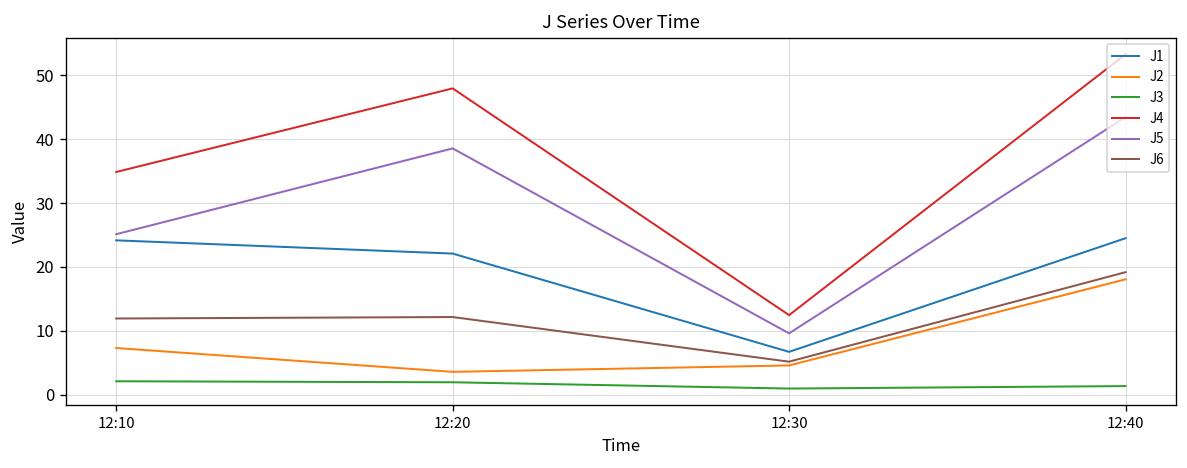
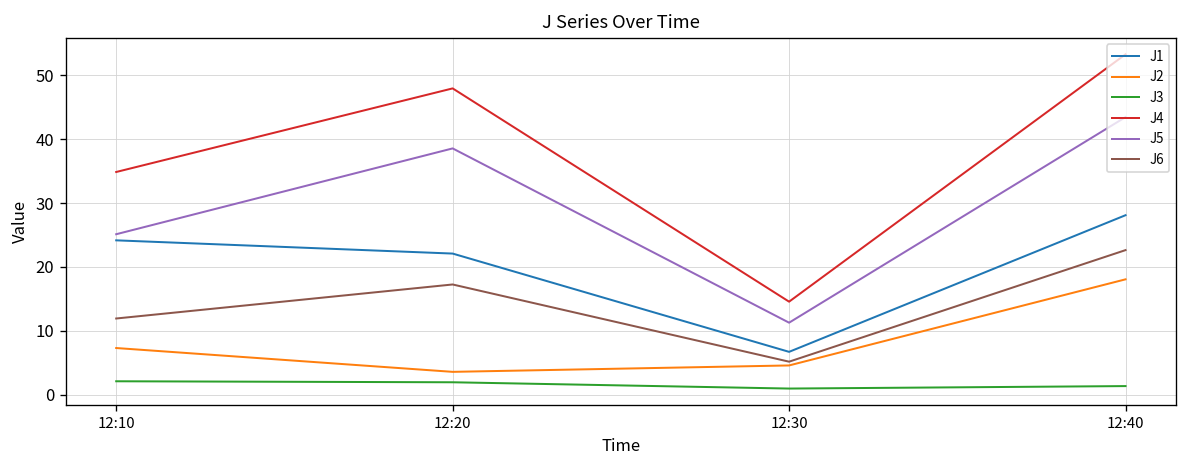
J6, 12:20: 12 -> 17
J4, 12:30: 12 -> 15
J5, 12:30: 10 -> 11
J1, 12:40: 25 -> 28
J6, 12:40: 19 -> 23
